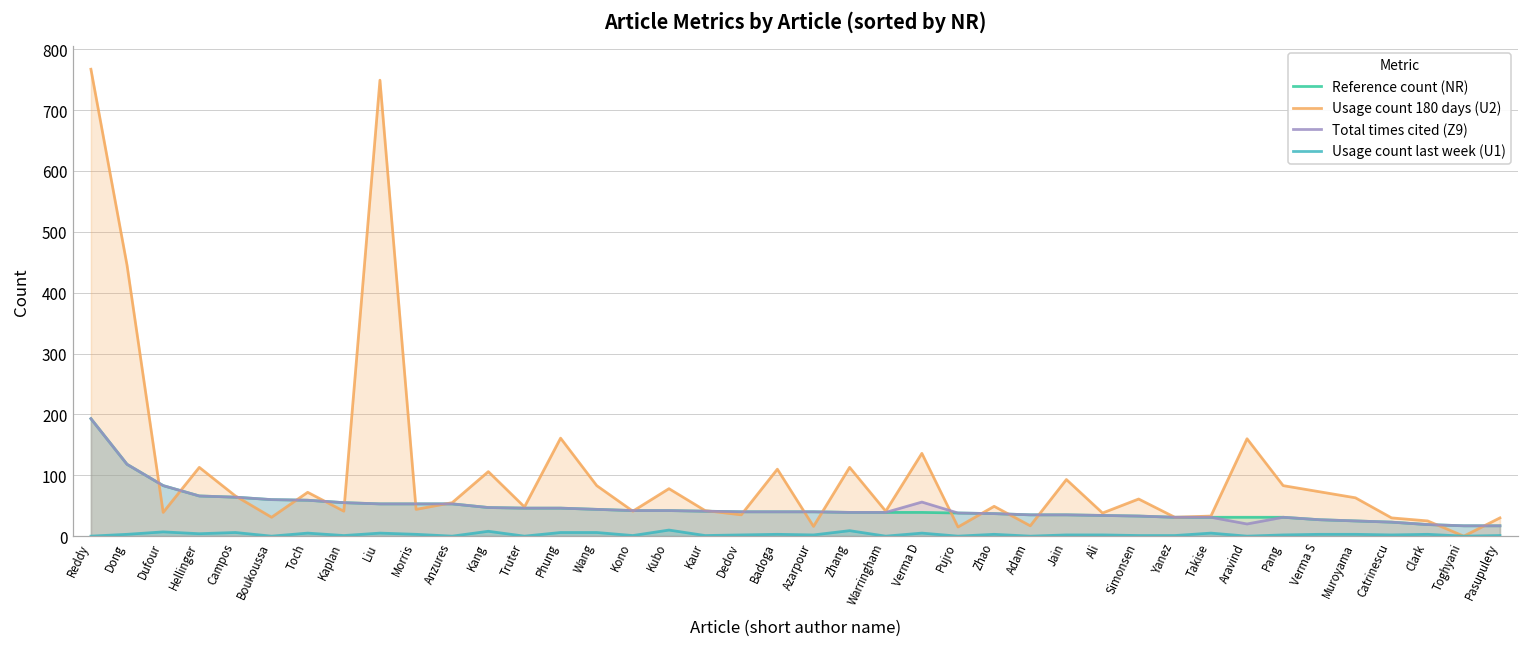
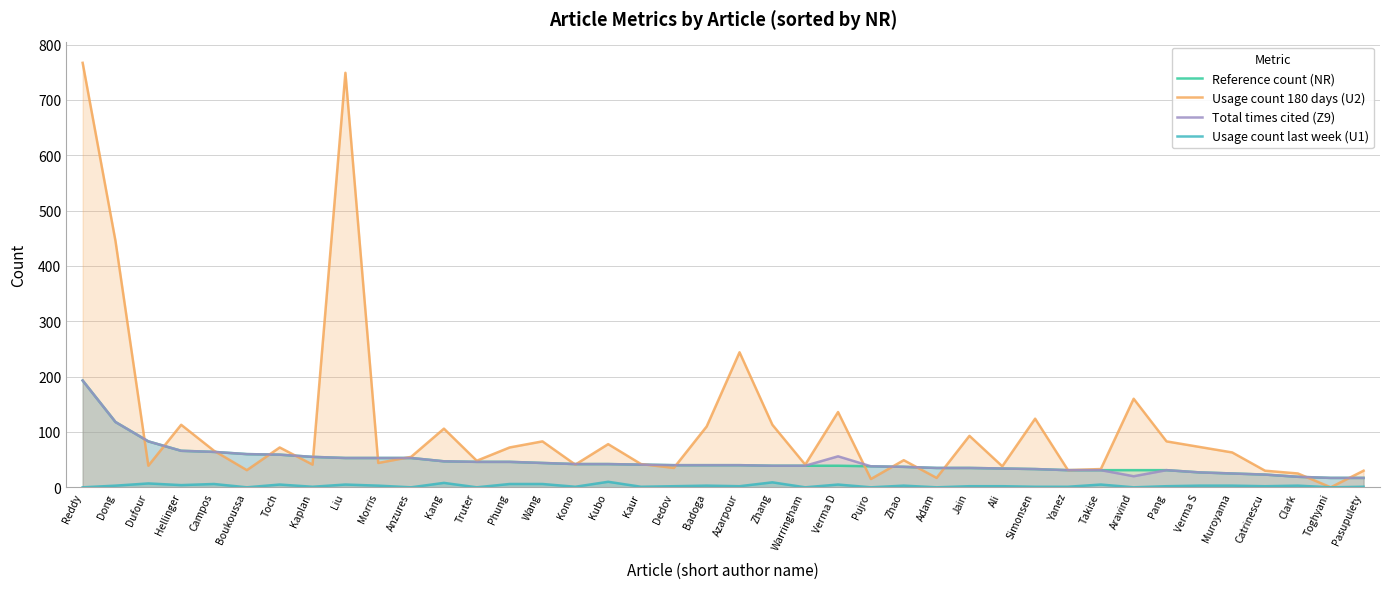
Usage count 180 days (U2), Phung: 160 -> 70
Usage count 180 days (U2), Azarpour: 20 -> 240
Usage count 180 days (U2), Simonsen: 60 -> 120
